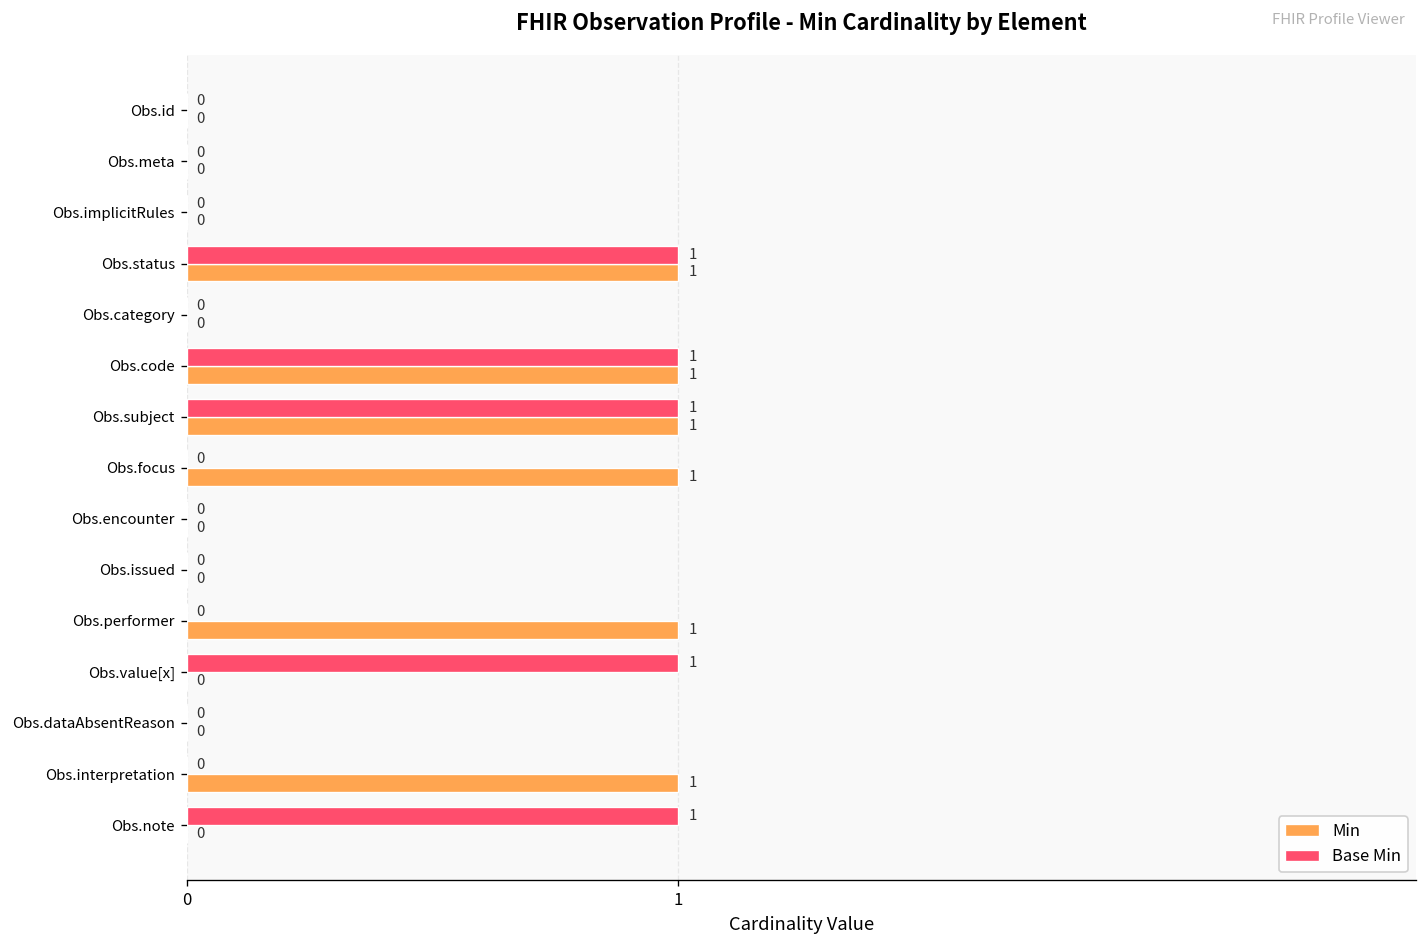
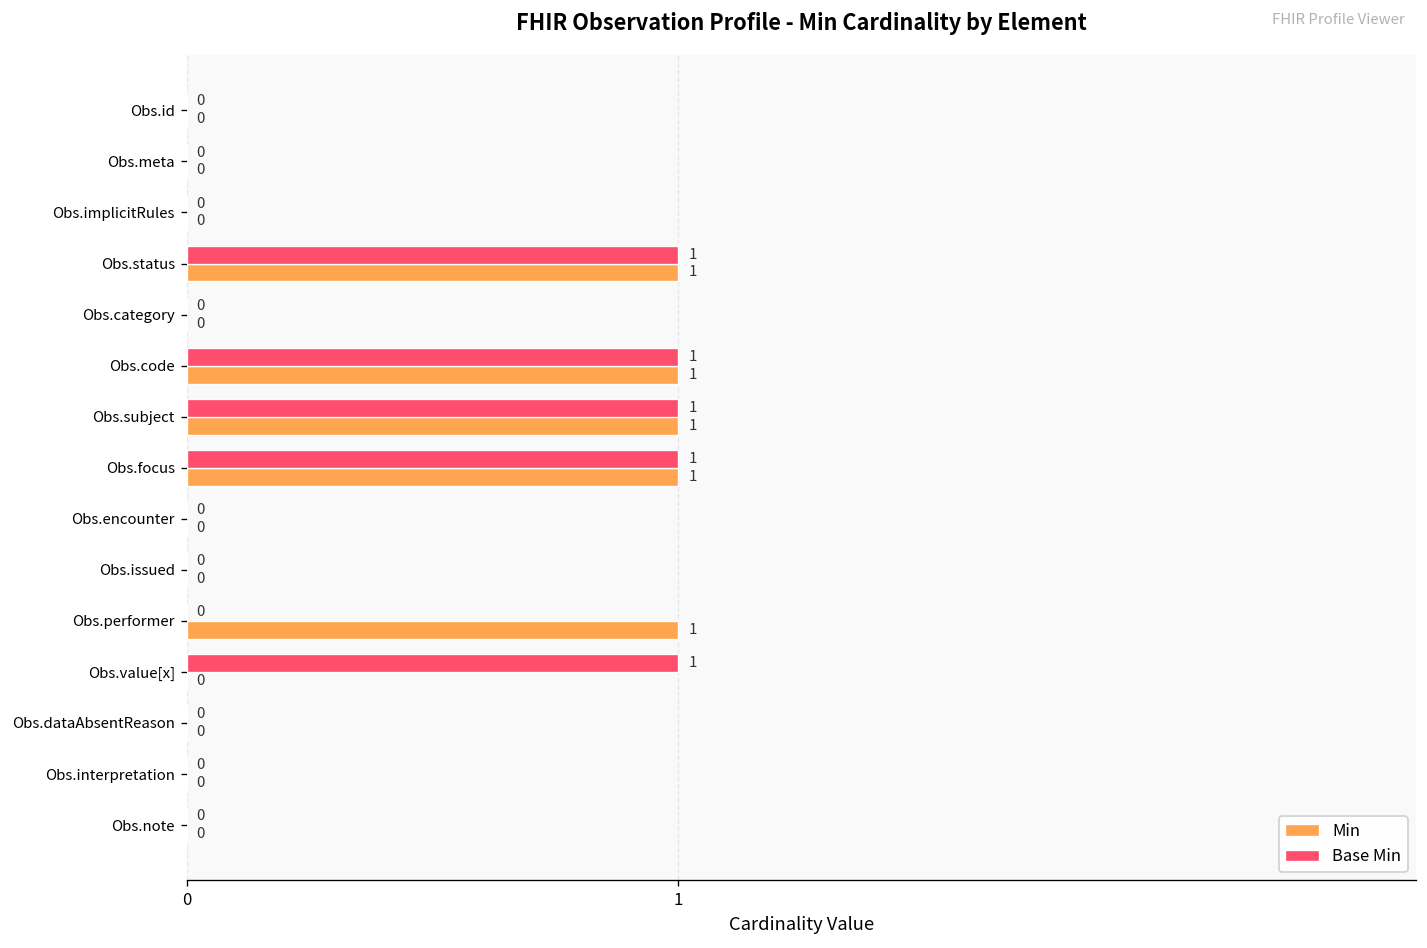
Base Min, Obs.focus: 0 -> 1
Min, Obs.interpretation: 1 -> 0
Base Min, Obs.note: 1 -> 0
